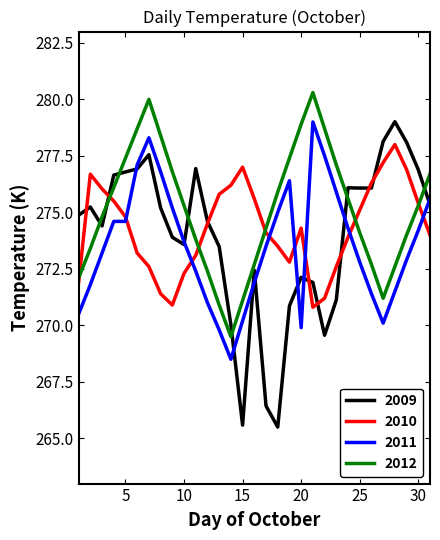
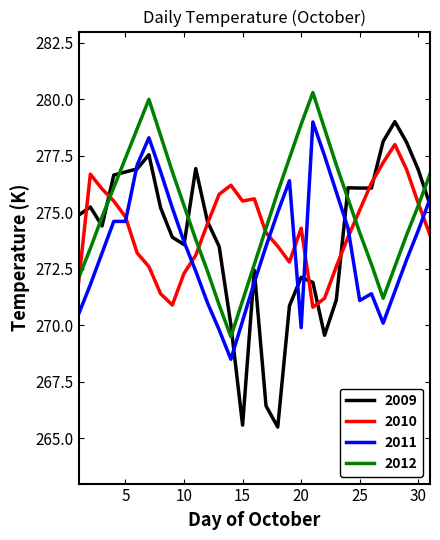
2010, 15: 277.0 -> 275.5
2011, 25: 272.8 -> 271.1
